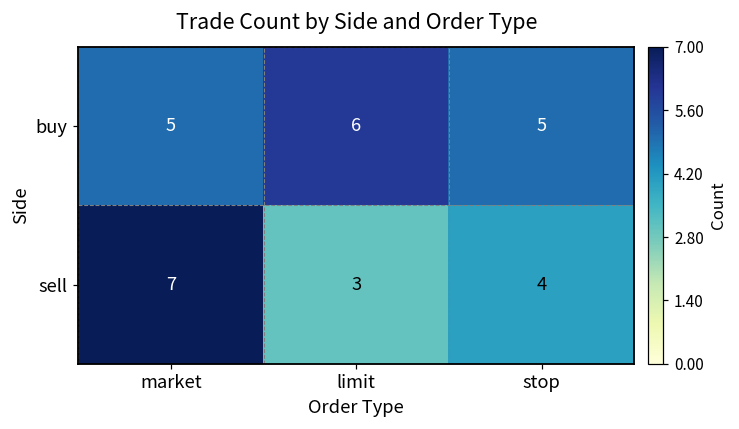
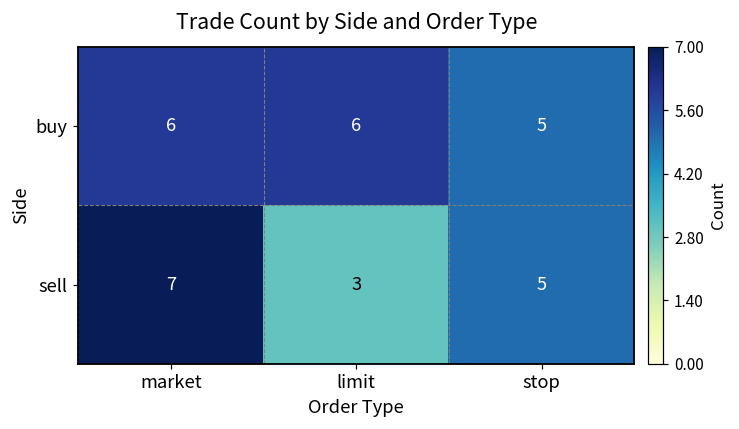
buy, market: 5 -> 6
sell, stop: 4 -> 5
